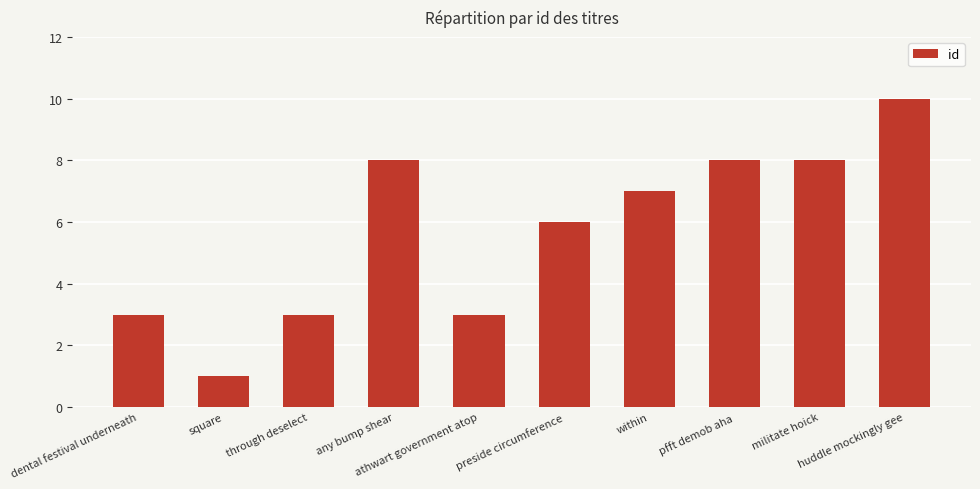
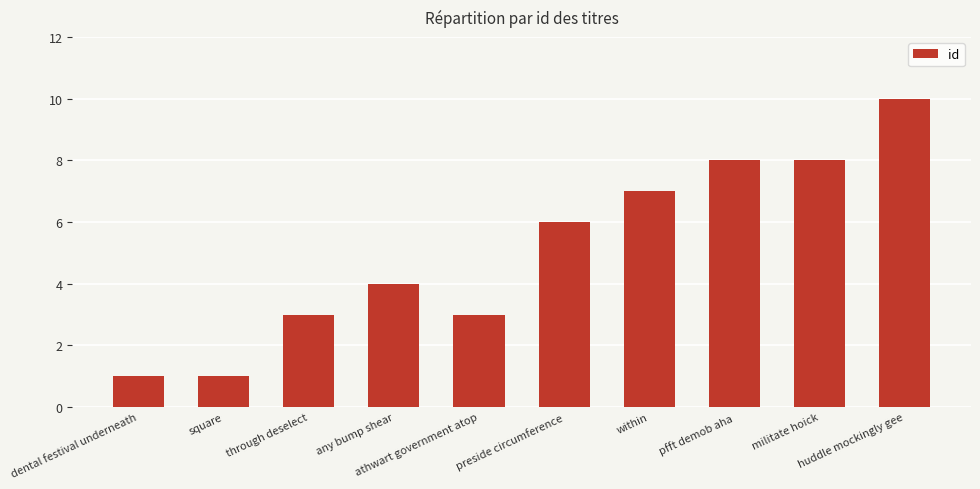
dental festival underneath: 3 -> 1
any bump shear: 8 -> 4
